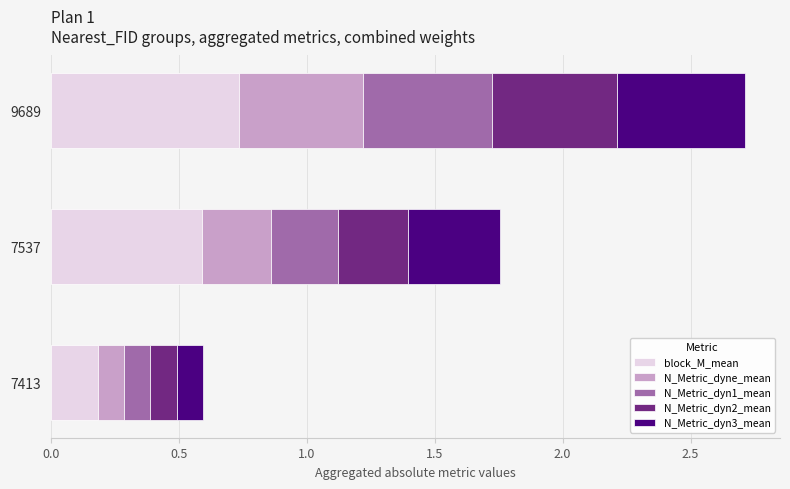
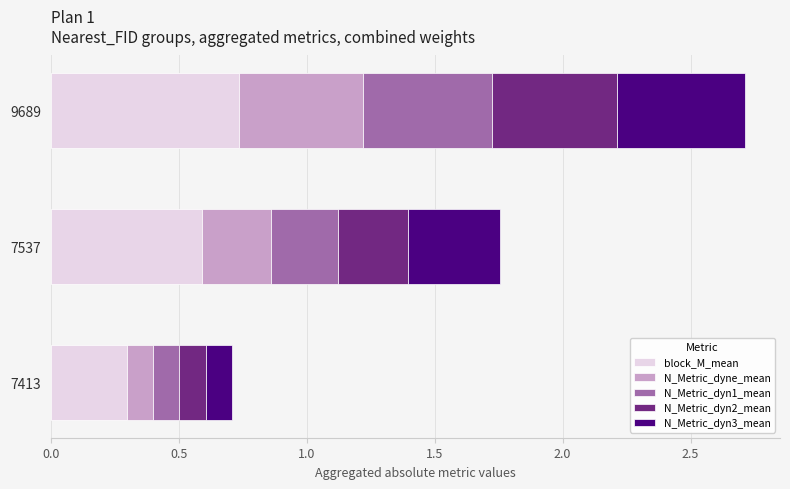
block_M_mean, 7413: 0.18 -> 0.30
